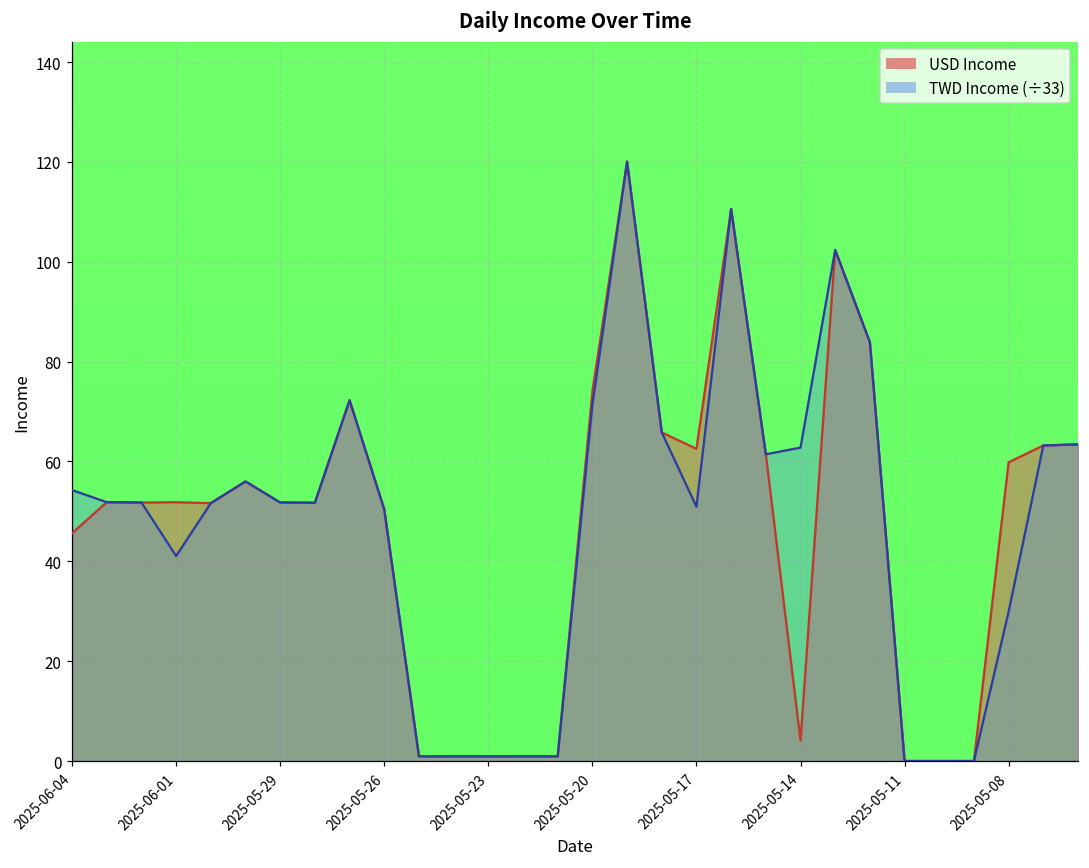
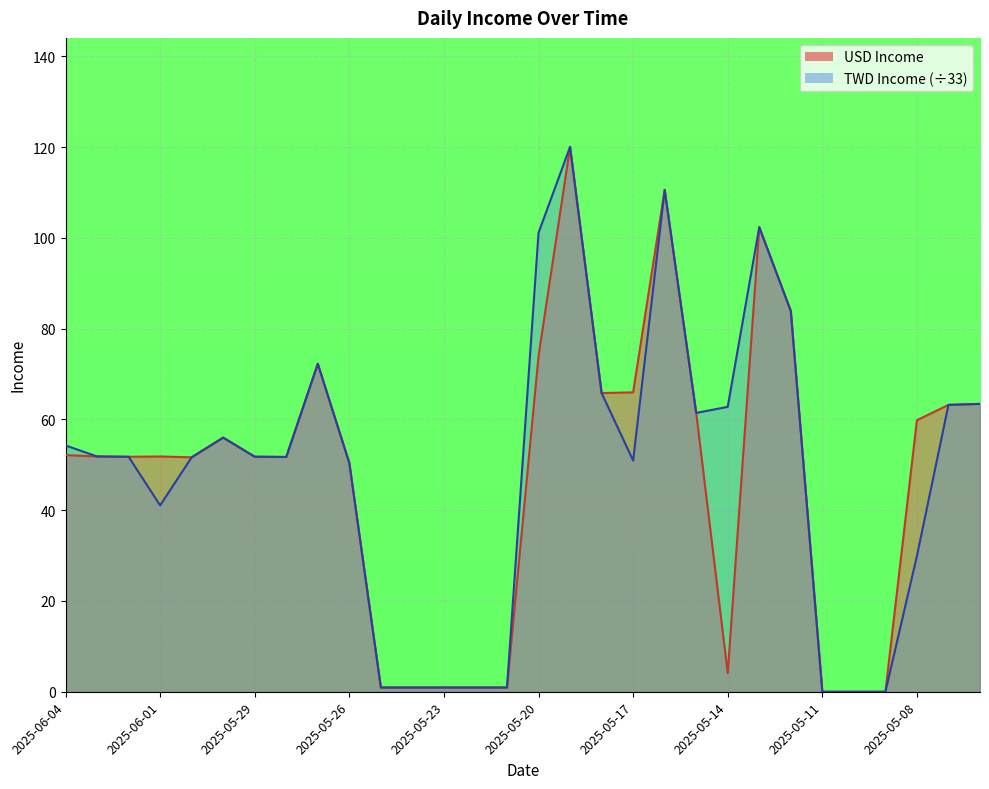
USD Income, 2025-06-04: 46 -> 52
TWD Income (÷33), 2025-05-20: 71 -> 101
USD Income, 2025-05-17: 63 -> 66
